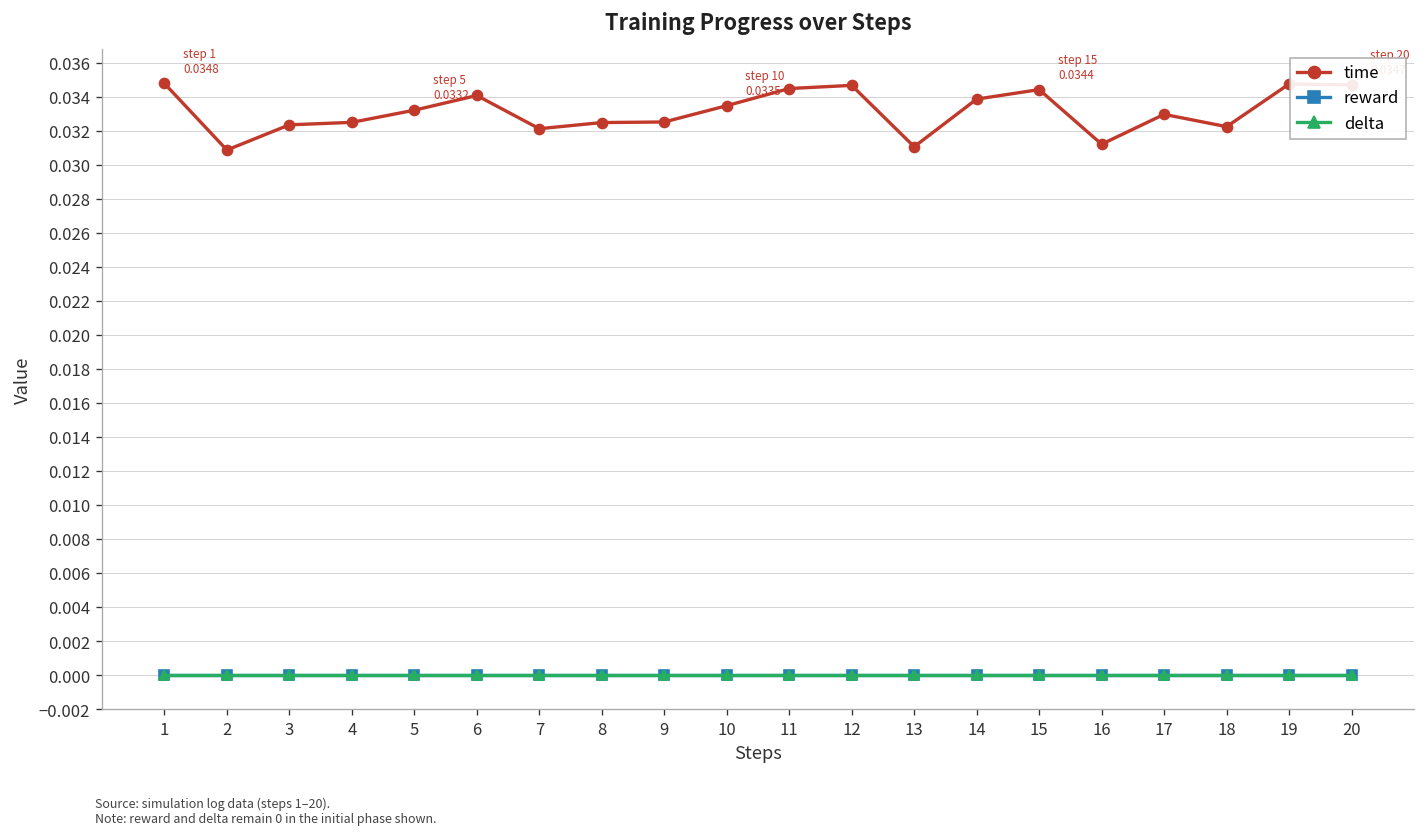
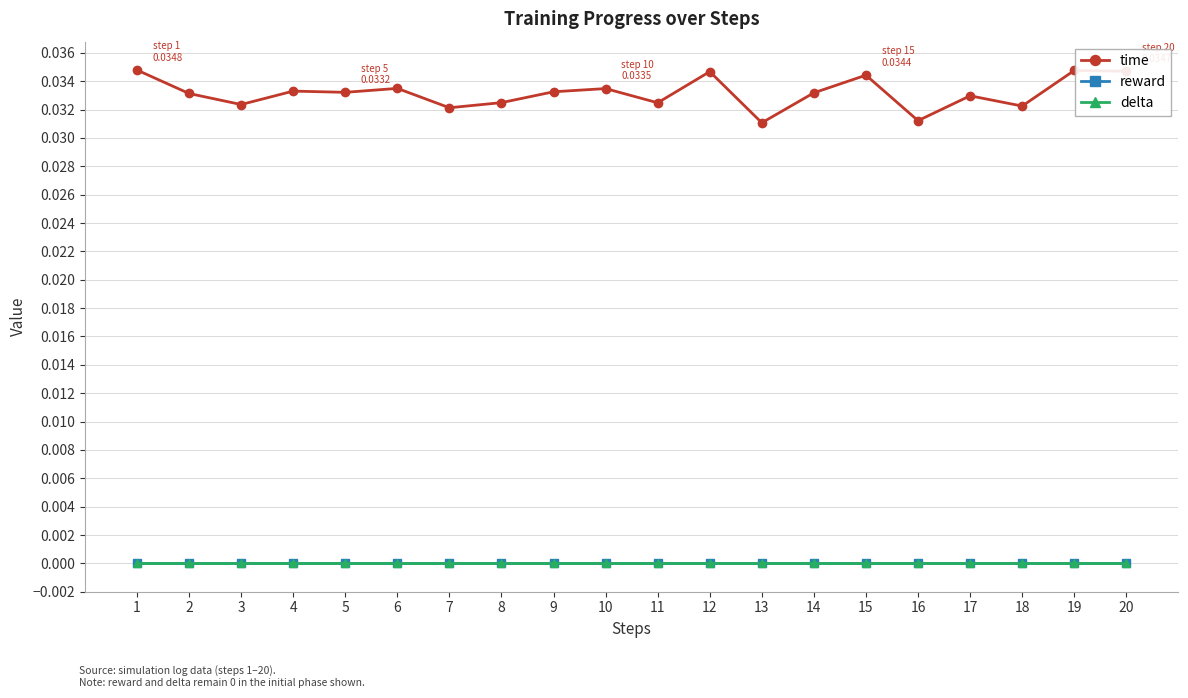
time, 2: 0.0309 -> 0.0331
time, 4: 0.0325 -> 0.0333
time, 6: 0.0341 -> 0.0335
time, 9: 0.0325 -> 0.0333
time, 11: 0.0345 -> 0.0325
time, 14: 0.0339 -> 0.0332
